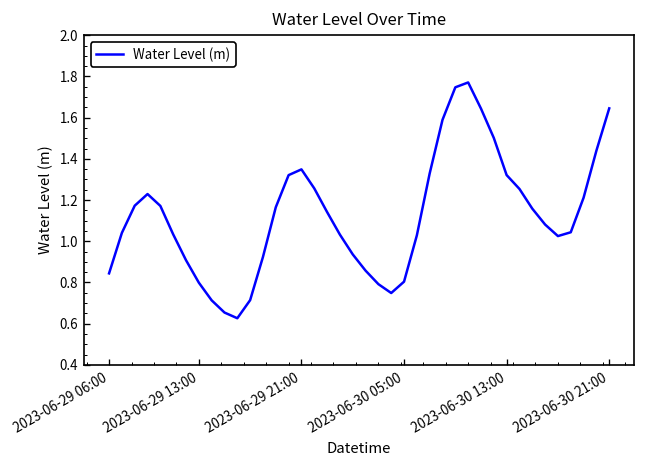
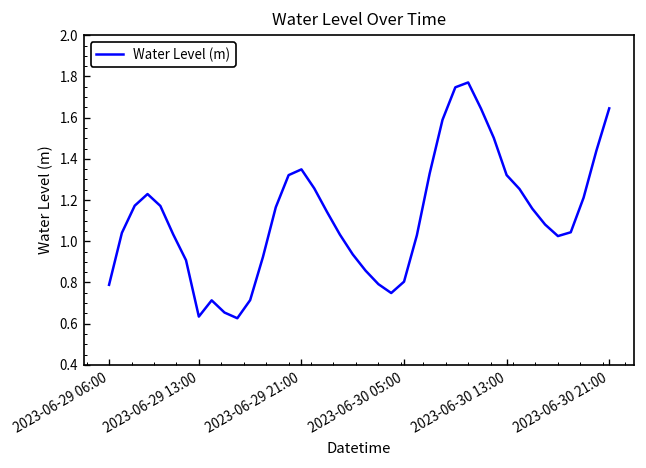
2023-06-29 06:00: 0.84 -> 0.79
2023-06-29 13:00: 0.80 -> 0.63
